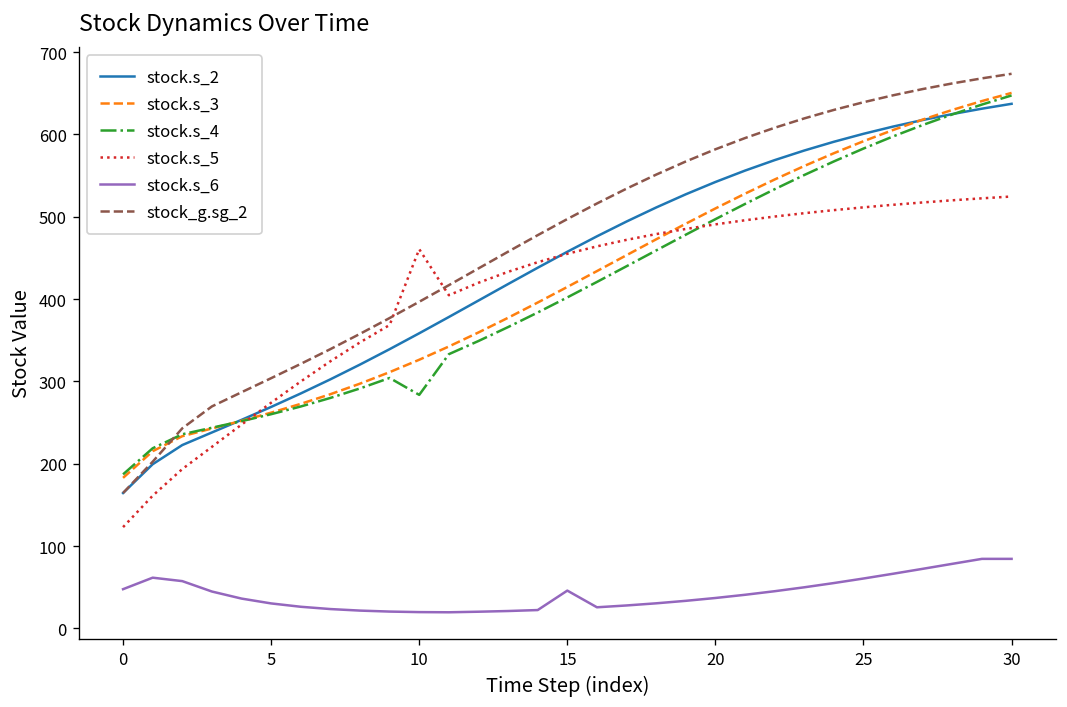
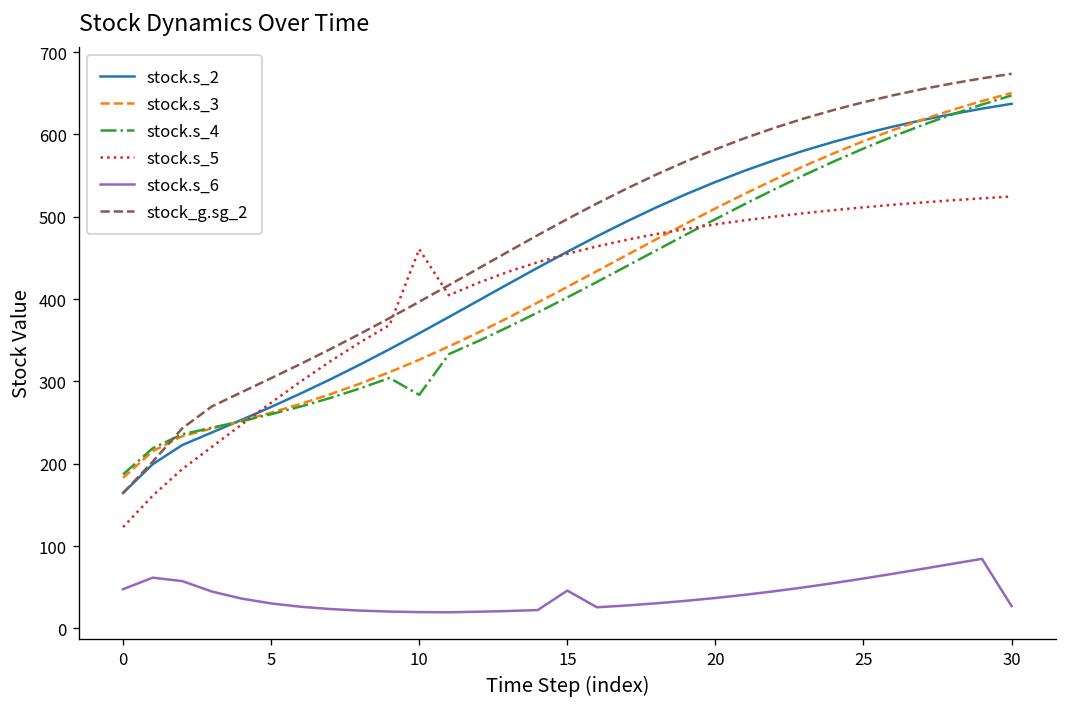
stock.s_6, 30: 80 -> 30
